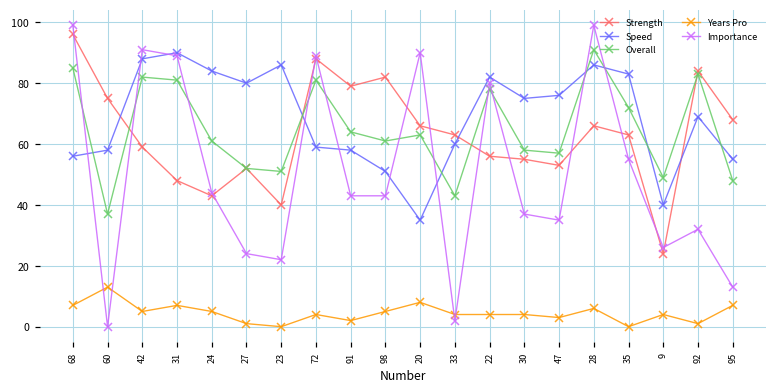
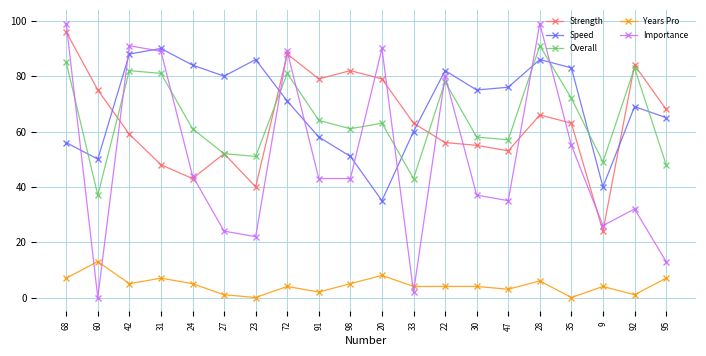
Speed, 60: 58 -> 50
Speed, 72: 59 -> 71
Strength, 20: 66 -> 79
Speed, 95: 55 -> 65
